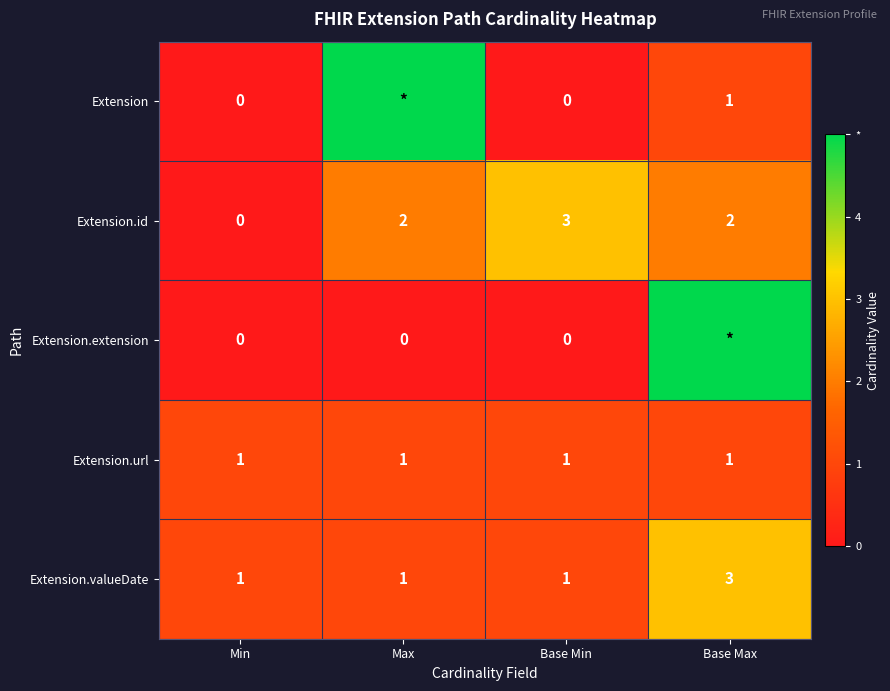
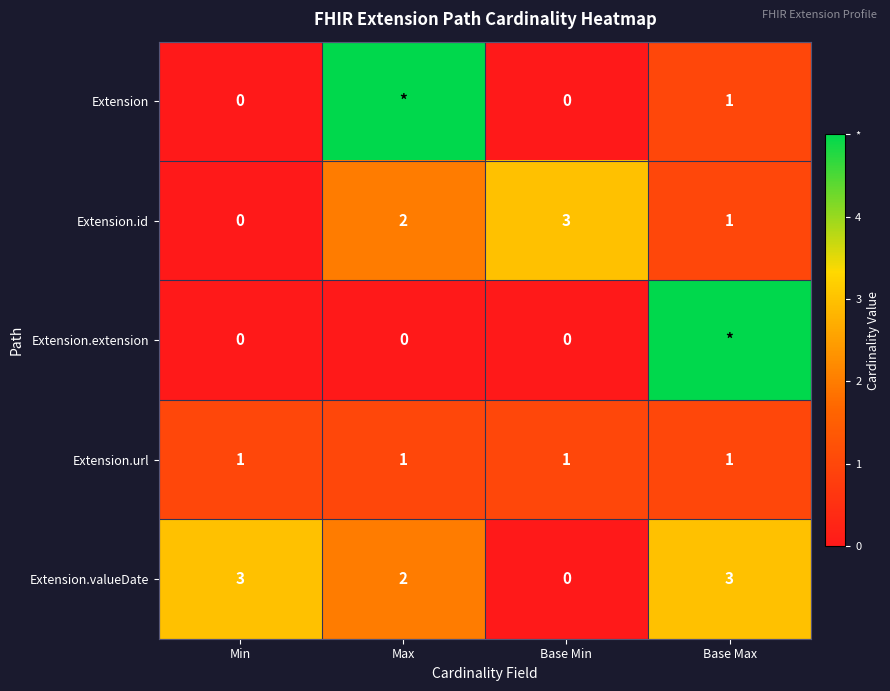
Extension.id, Base Max: 2 -> 1
Extension.valueDate, Min: 1 -> 3
Extension.valueDate, Max: 1 -> 2
Extension.valueDate, Base Min: 1 -> 0
